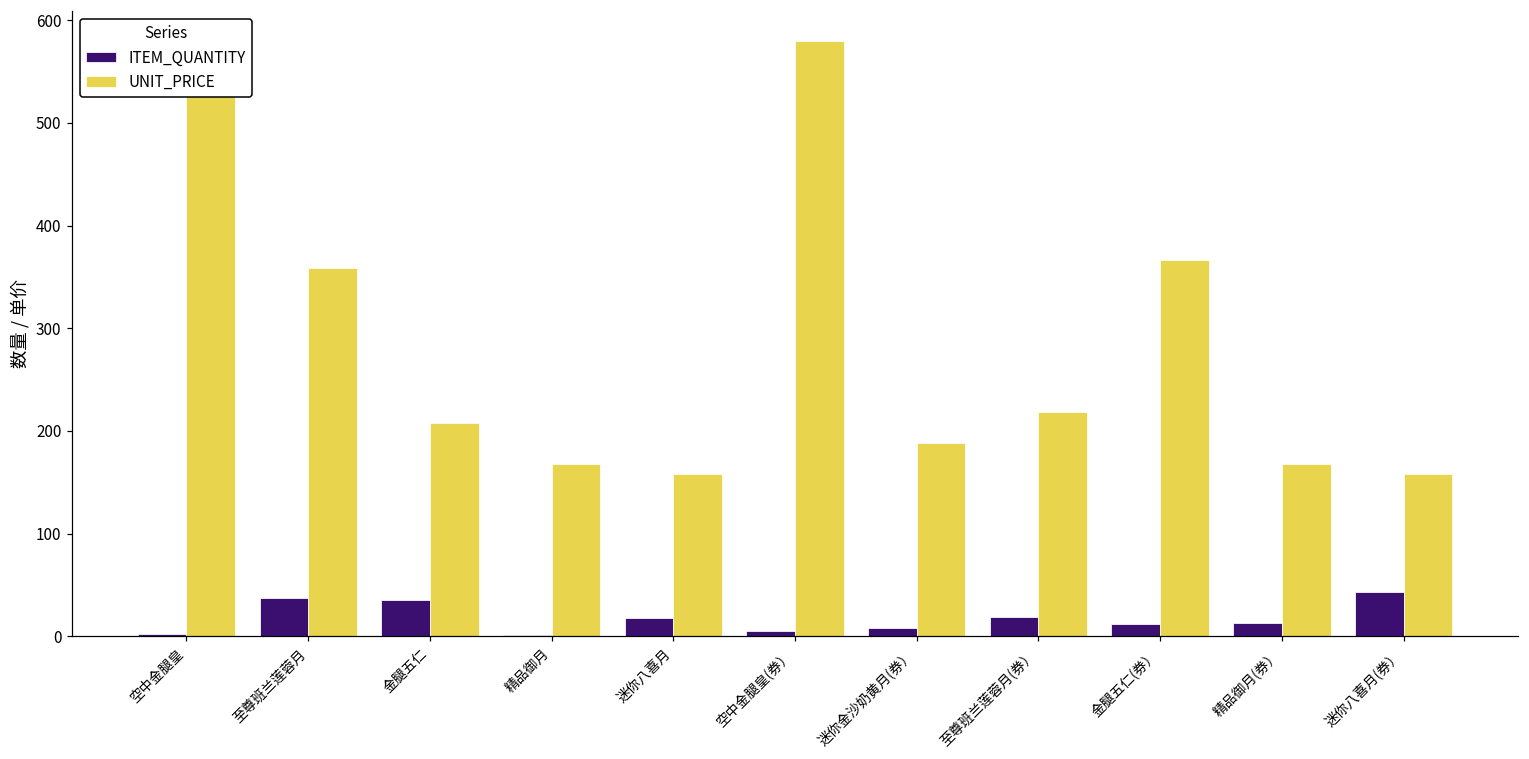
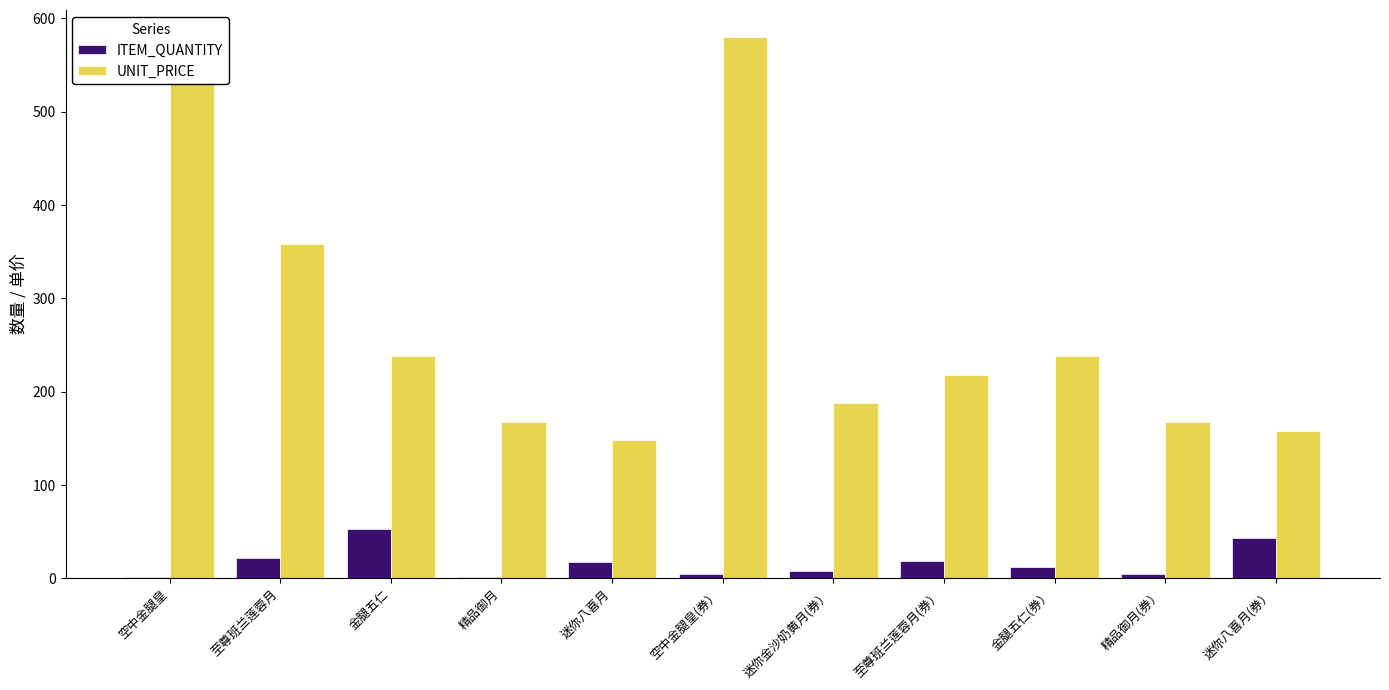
ITEM_QUANTITY, 至尊班兰莲蓉月: 40 -> 20
ITEM_QUANTITY, 金腿五仁: 40 -> 50
UNIT_PRICE, 金腿五仁: 210 -> 240
UNIT_PRICE, 迷你八喜月: 160 -> 150
UNIT_PRICE, 金腿五仁(券）: 370 -> 240
ITEM_QUANTITY, 精品御月(券）: 10 -> 0
